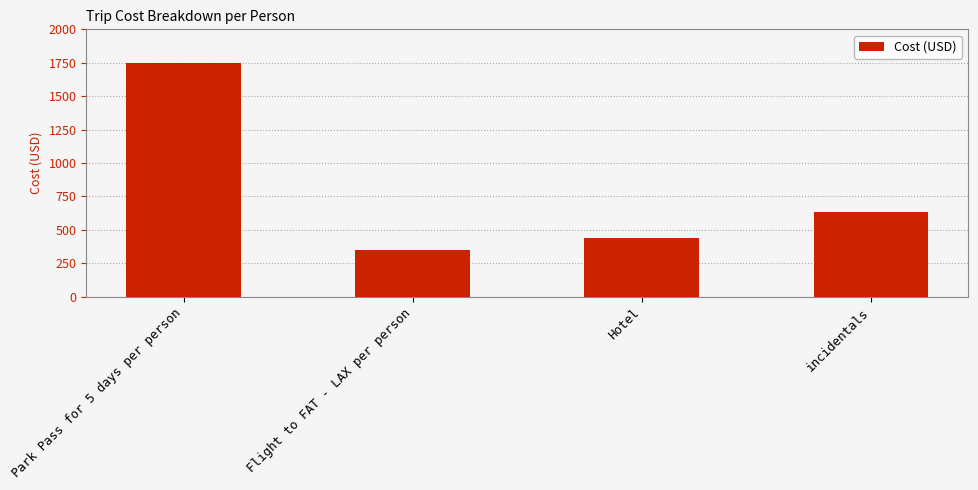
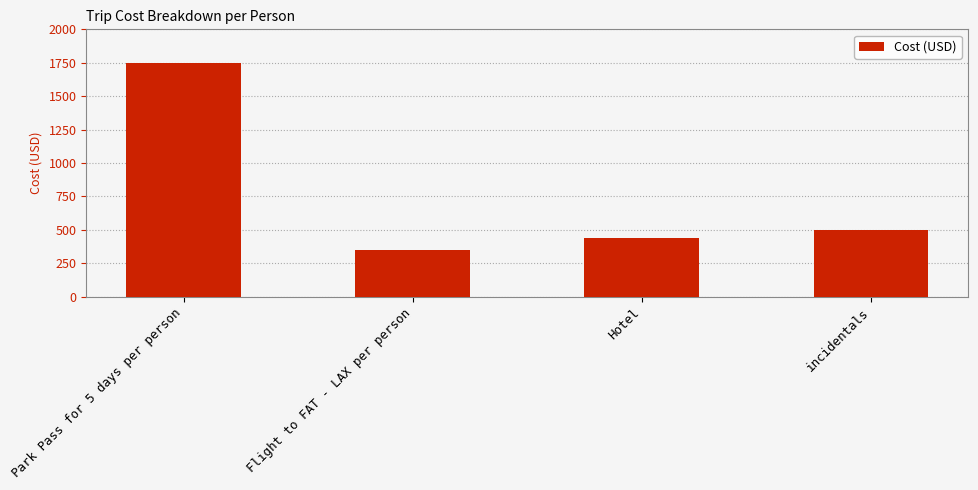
incidentals: 630 -> 500
